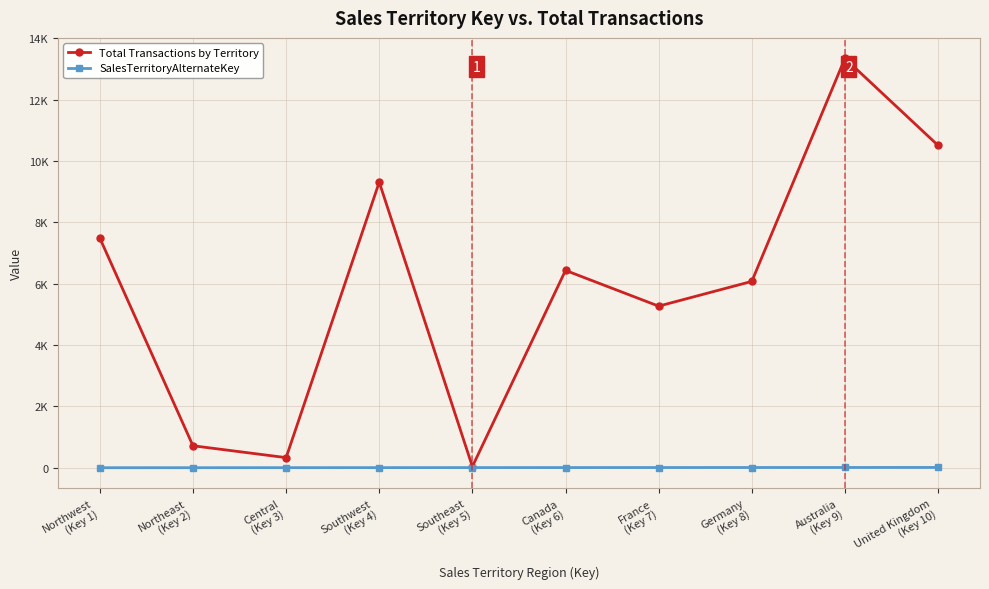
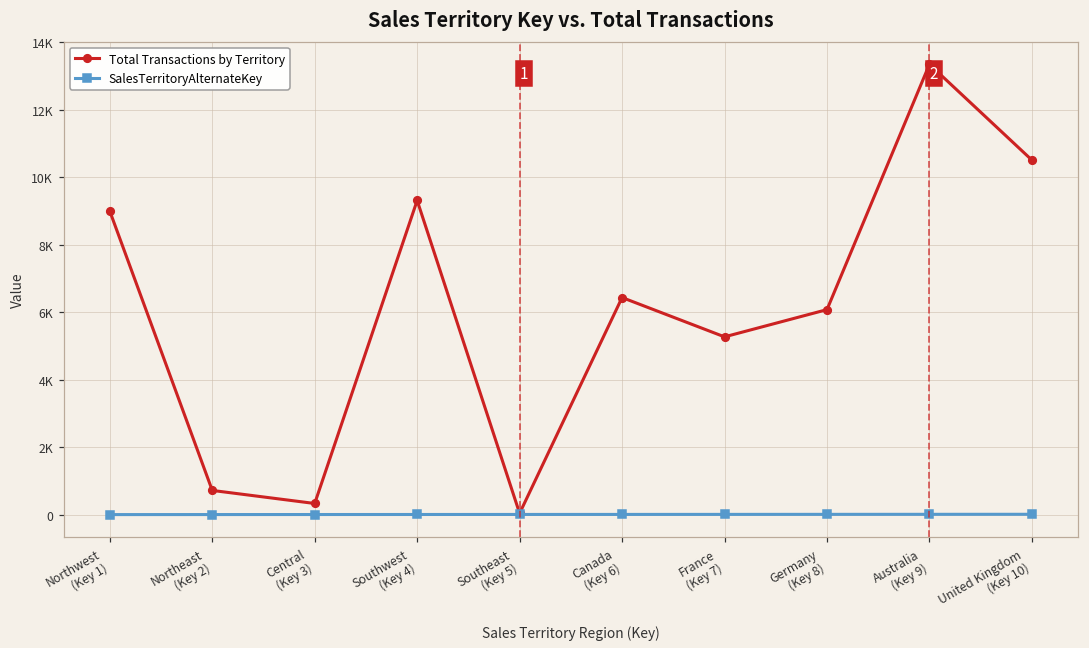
Total Transactions by Territory, Northwest (Key 1): 7500 -> 9000
